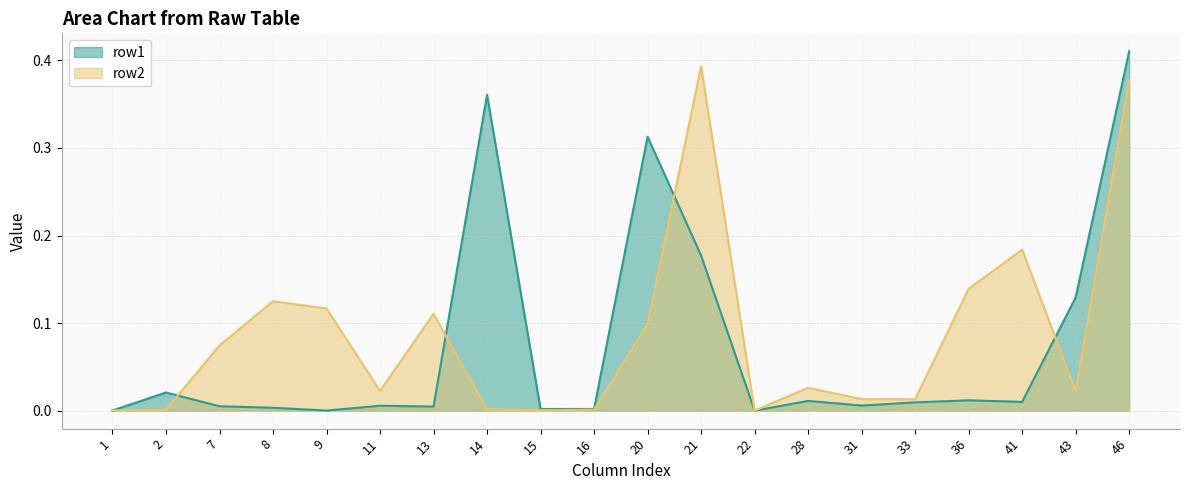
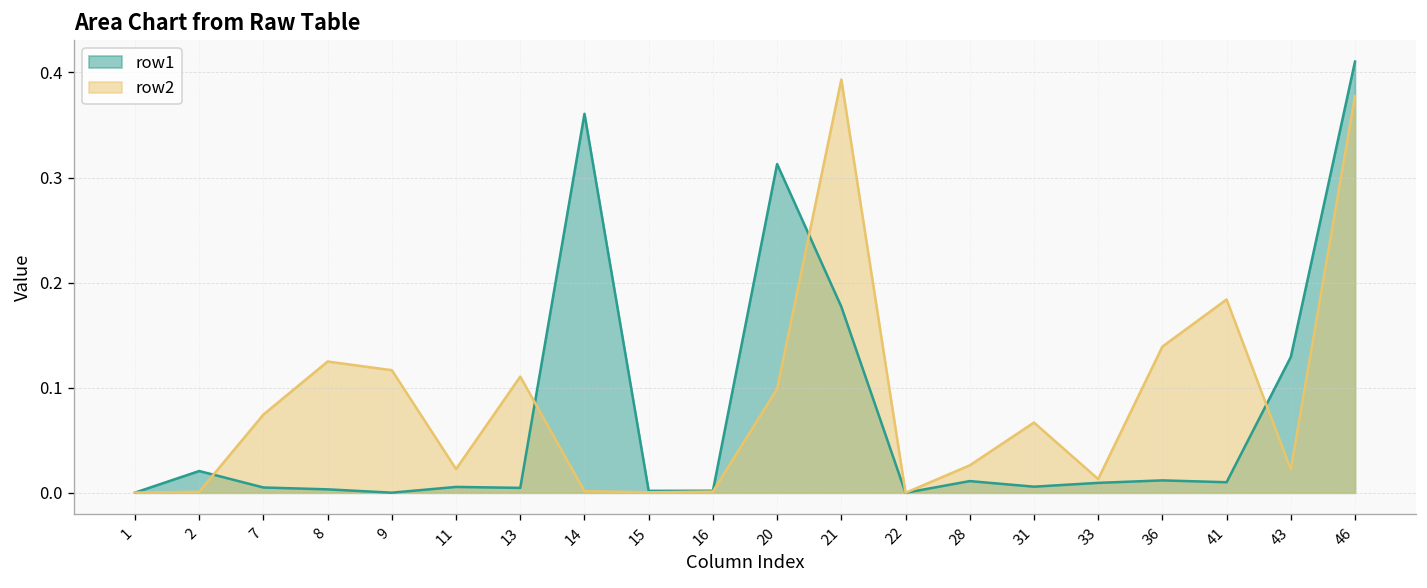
row2, 31: 0.01 -> 0.07
